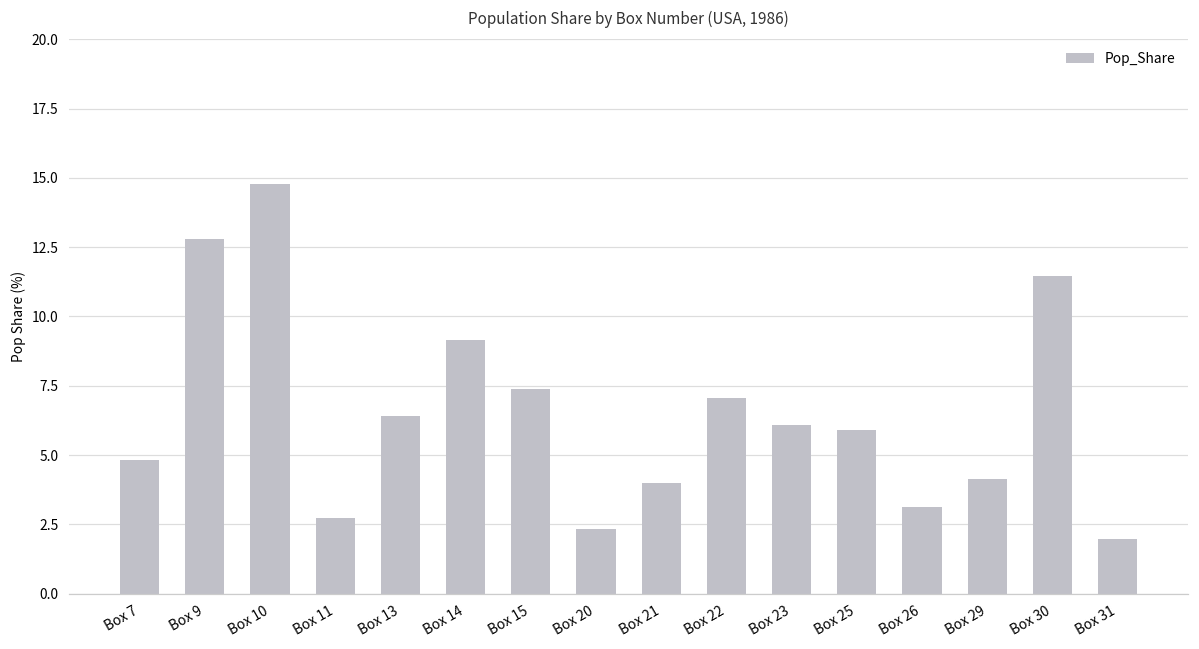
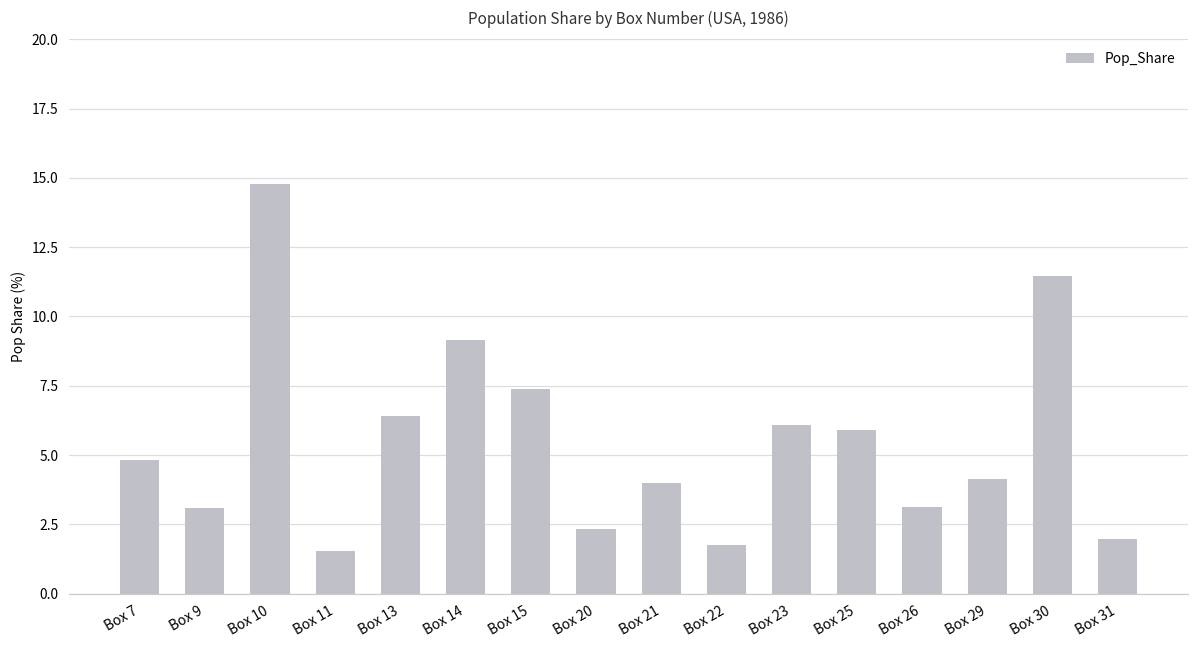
Box 9: 12.8 -> 3.1
Box 11: 2.7 -> 1.6
Box 22: 7.1 -> 1.7
